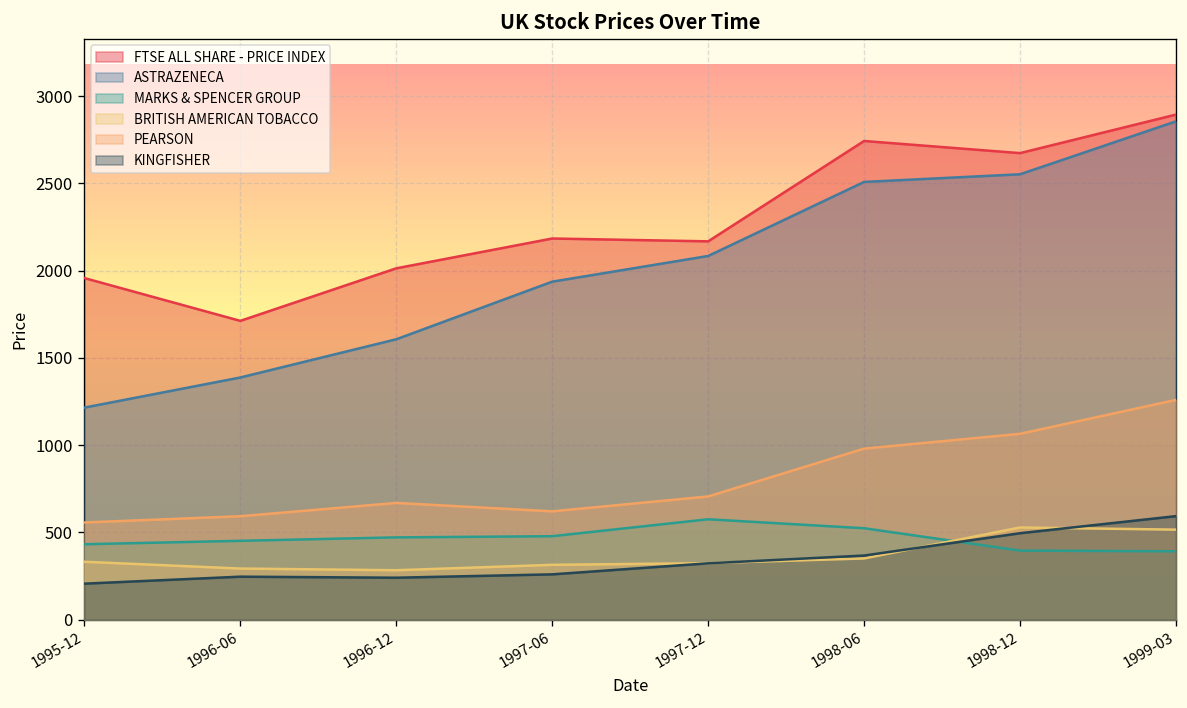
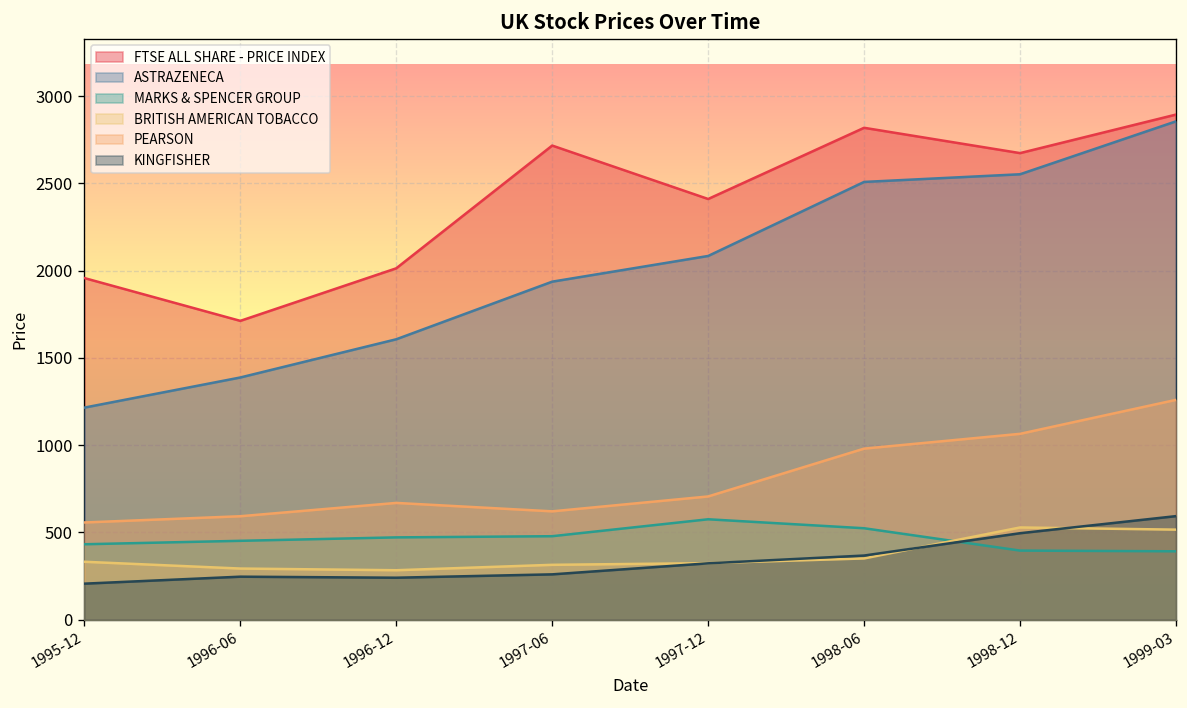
FTSE ALL SHARE - PRICE INDEX, 1997-06: 2180 -> 2720
FTSE ALL SHARE - PRICE INDEX, 1997-12: 2170 -> 2410
FTSE ALL SHARE - PRICE INDEX, 1998-06: 2740 -> 2820
